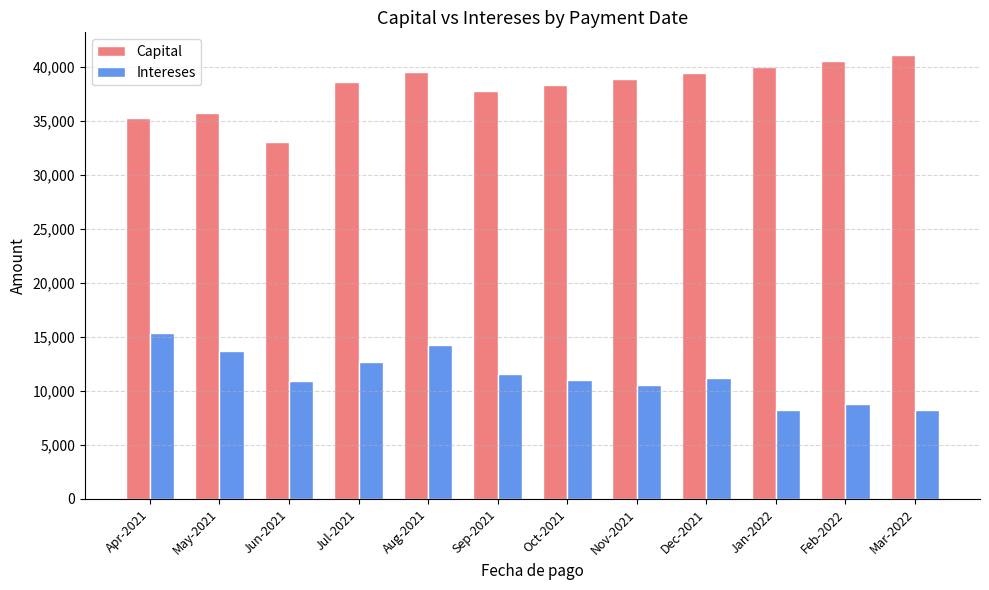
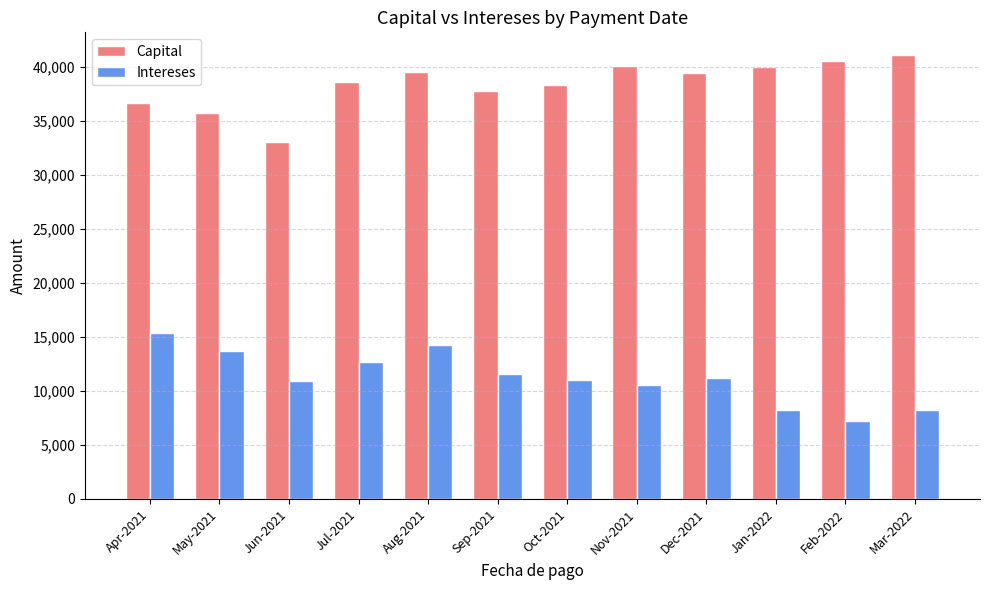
Capital, Apr-2021: 35,300 -> 36,700
Capital, Nov-2021: 38,900 -> 40,100
Intereses, Feb-2022: 8,800 -> 7,300
